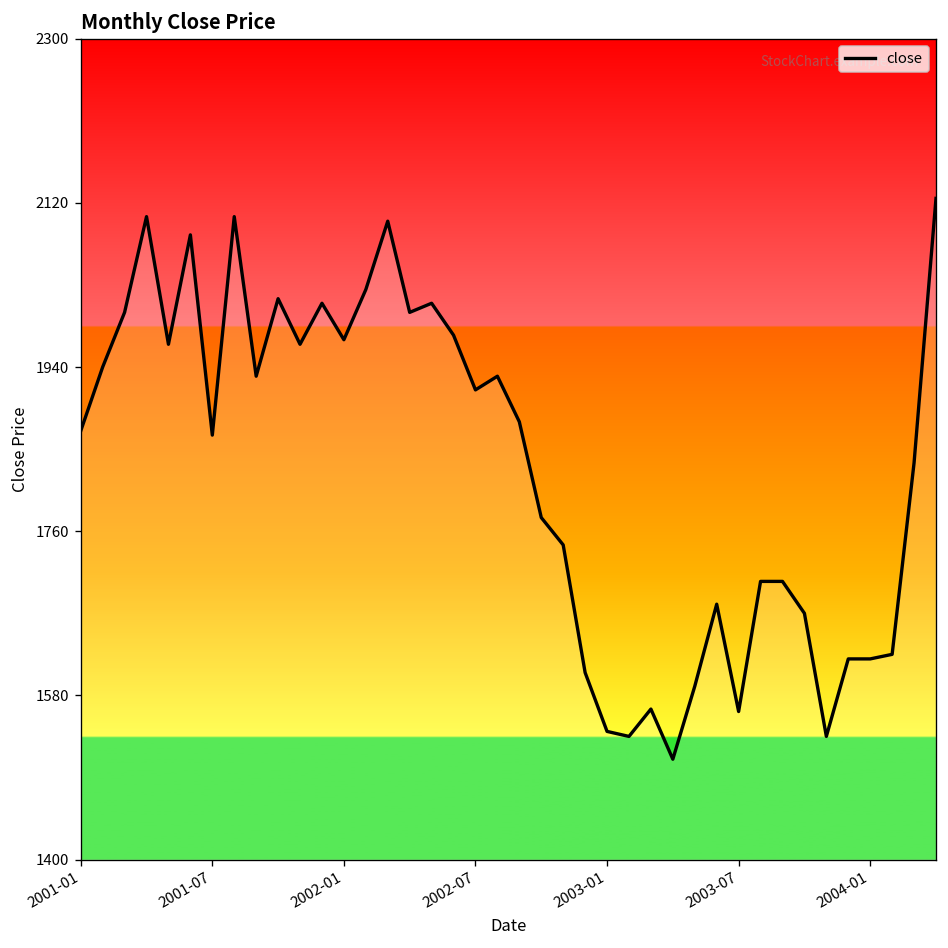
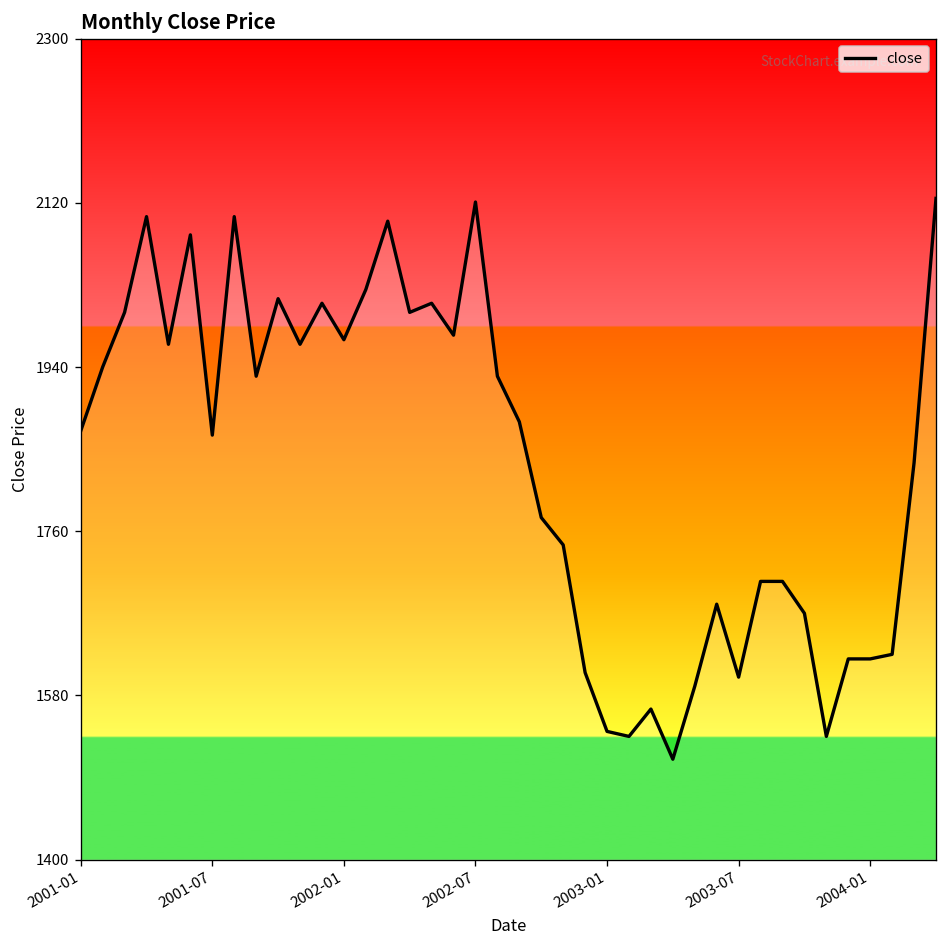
2002-07: 1920 -> 2120
2003-07: 1560 -> 1600
